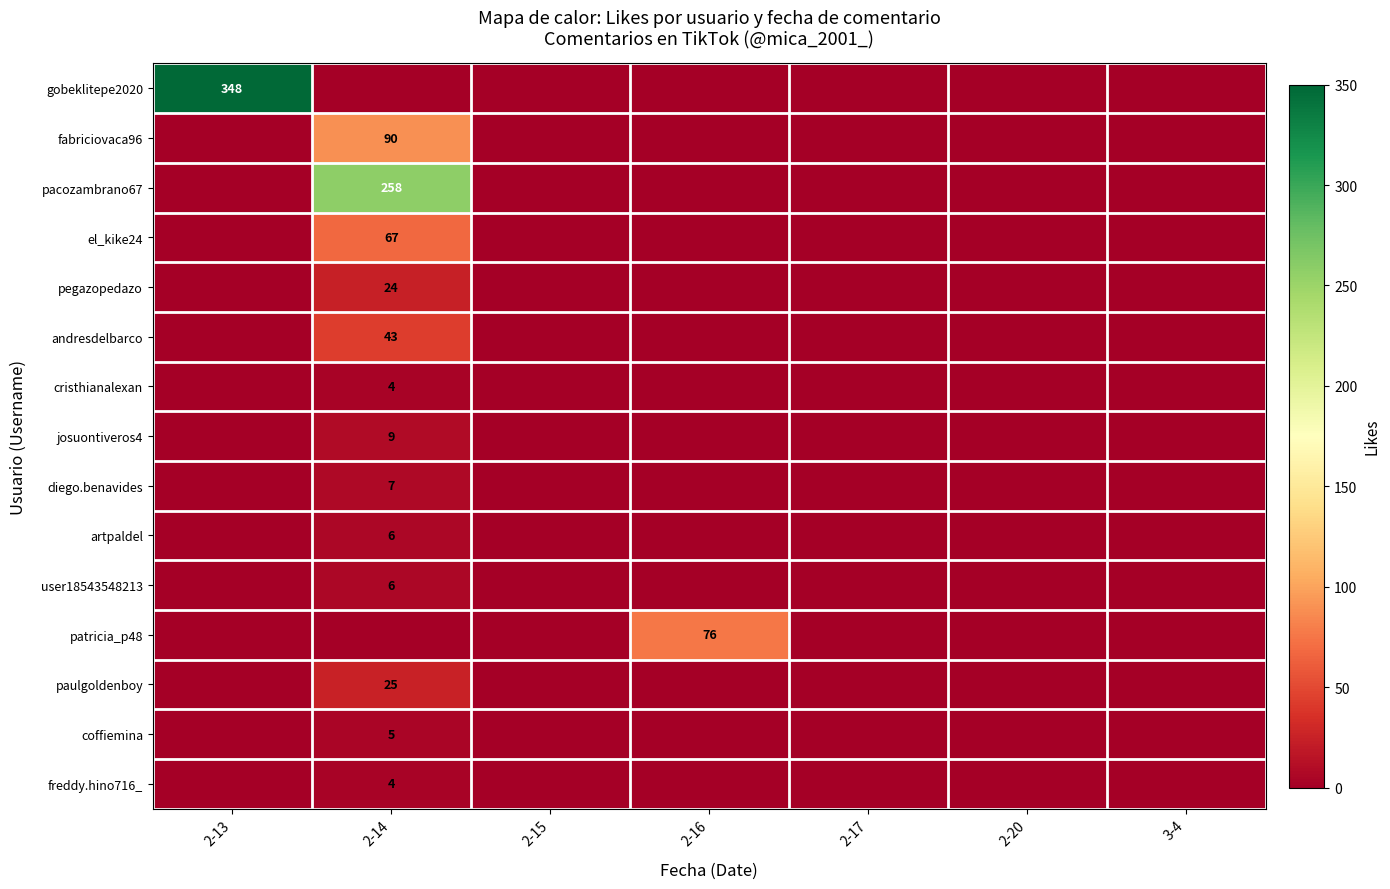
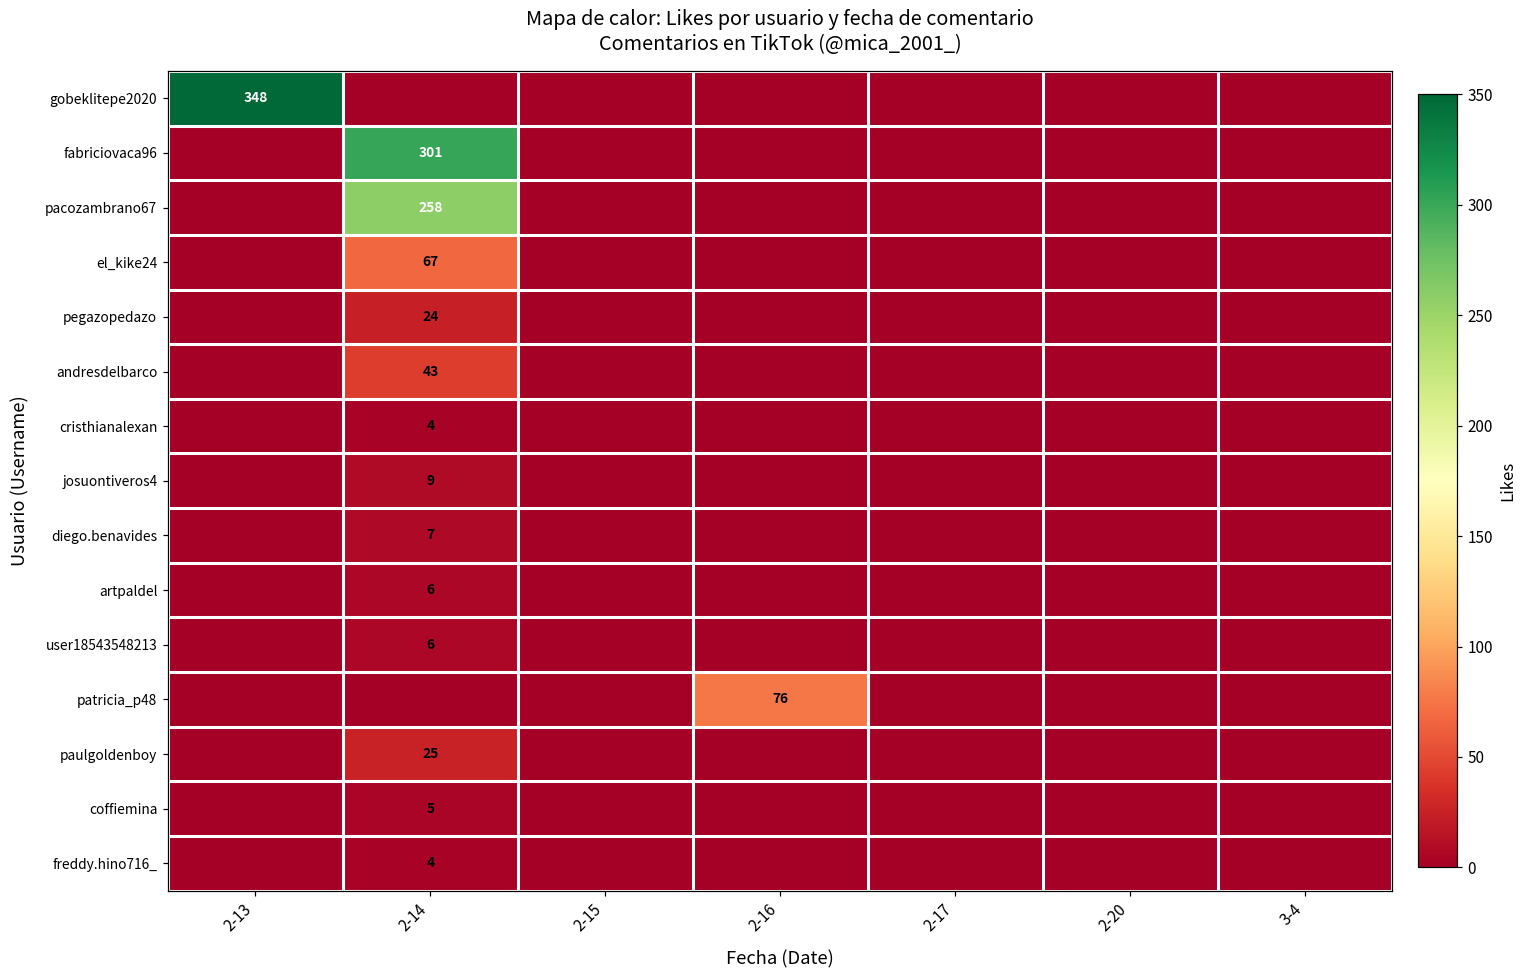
fabriciovaca96, 2-14: 90 -> 301
